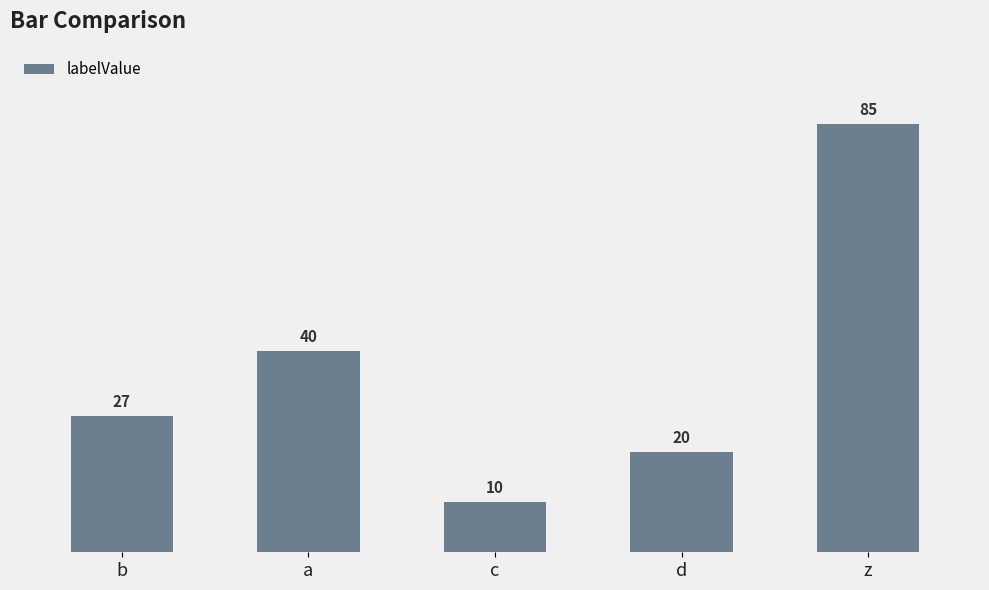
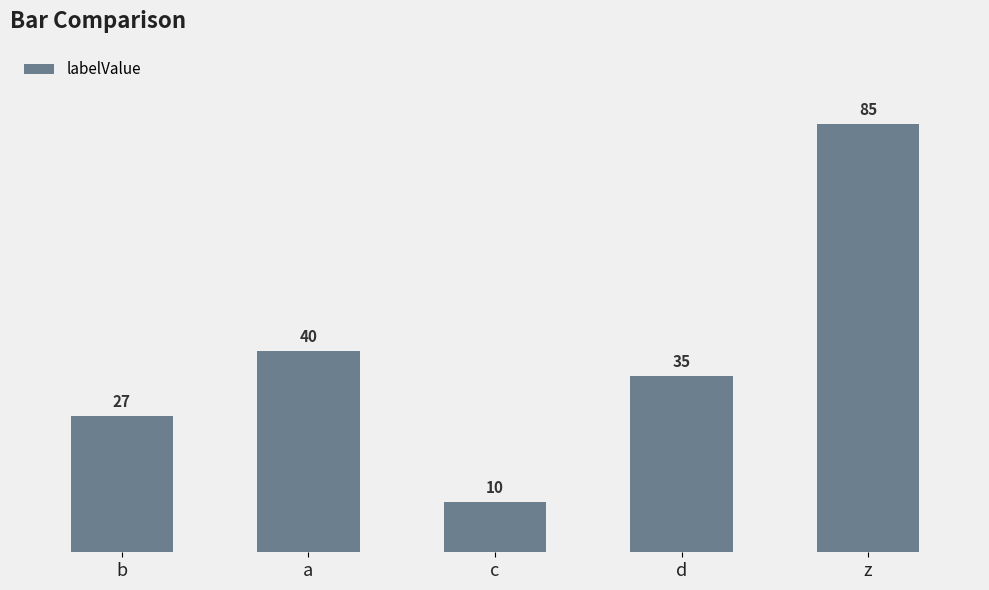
d: 20 -> 35
